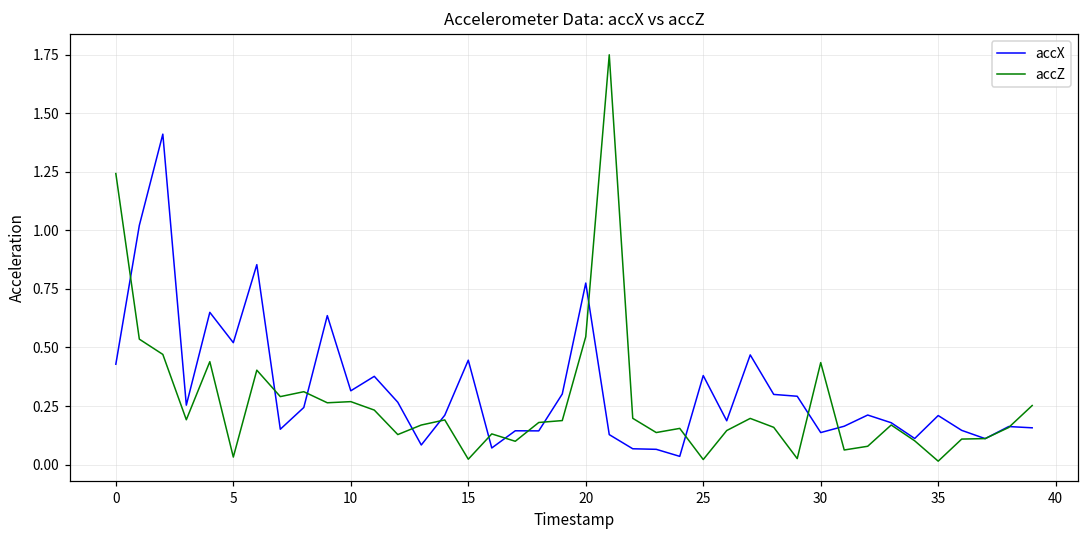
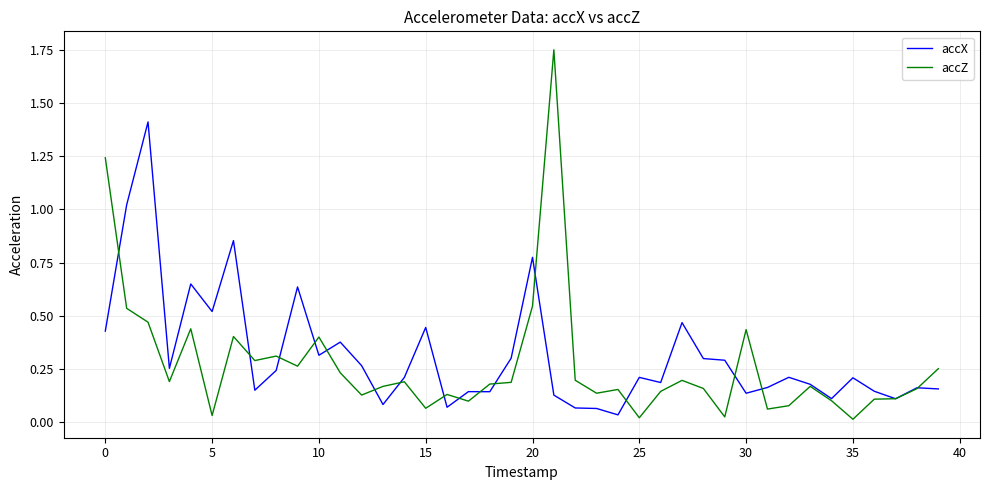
accZ, 10: 0.27 -> 0.40
accZ, 15: 0.02 -> 0.07
accX, 25: 0.38 -> 0.21
